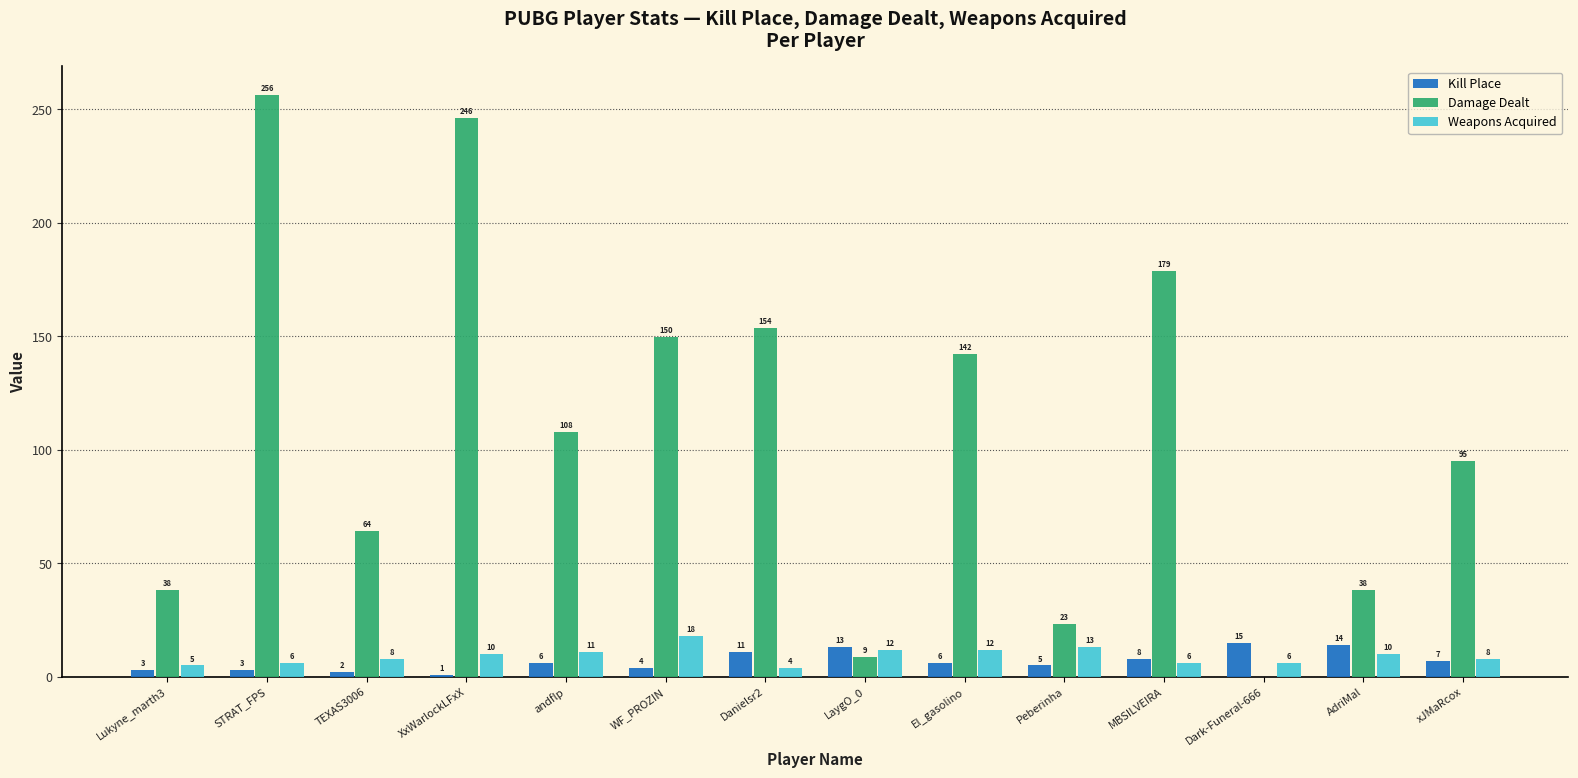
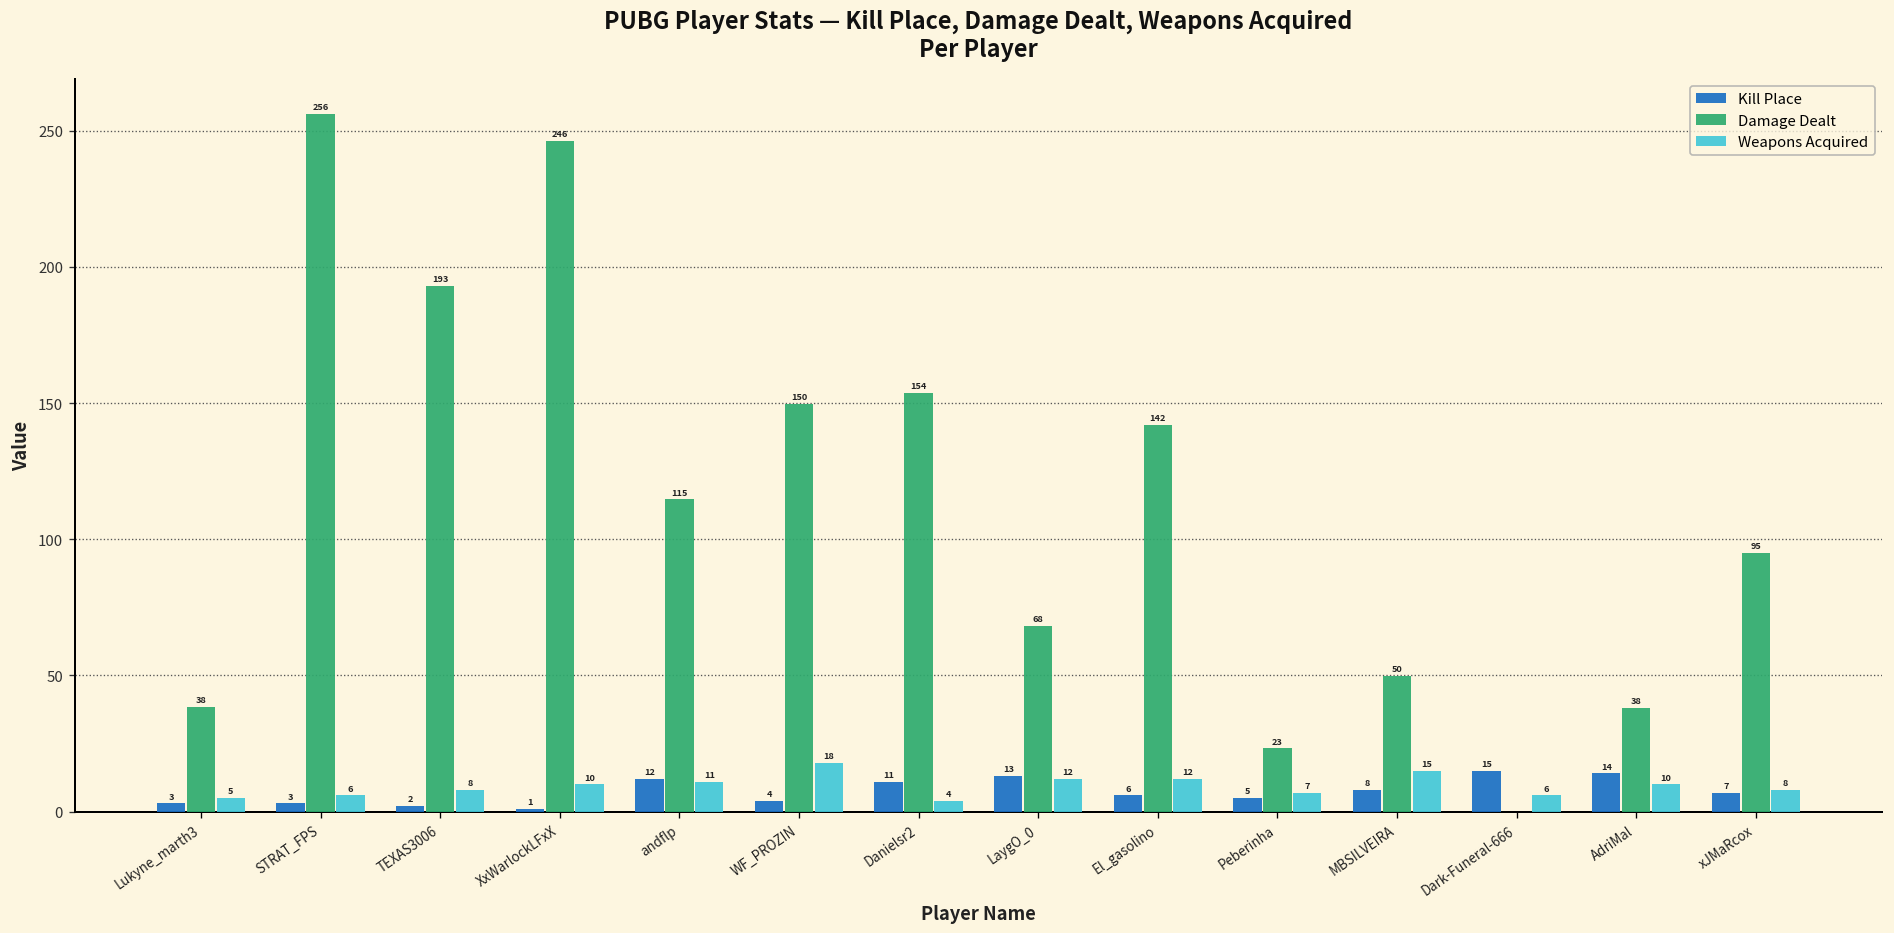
Damage Dealt, TEXAS3006: 64 -> 193
Kill Place, andflp: 6 -> 12
Damage Dealt, andflp: 108 -> 115
Damage Dealt, LaygO_0: 9 -> 68
Weapons Acquired, Peberinha: 13 -> 7
Damage Dealt, MBSILVEIRA: 179 -> 50
Weapons Acquired, MBSILVEIRA: 6 -> 15
